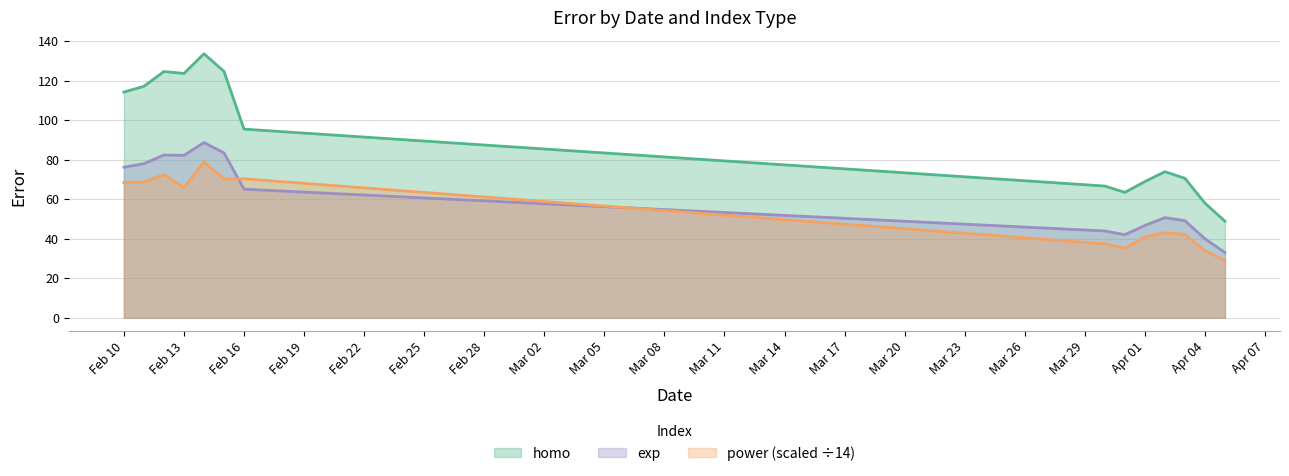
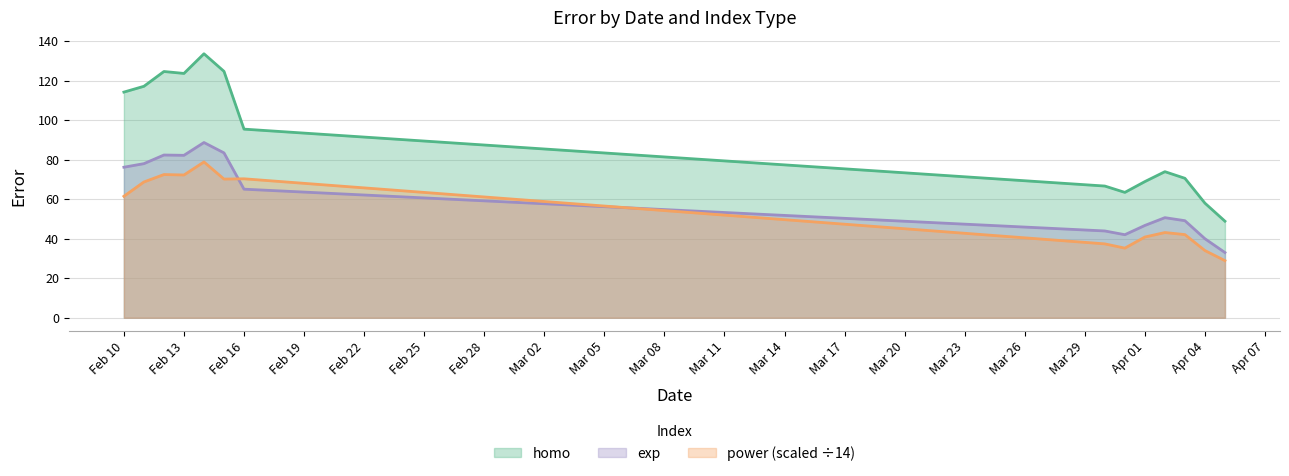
power (scaled ÷14), Feb 10: 68 -> 61
power (scaled ÷14), Feb 13: 66 -> 72
